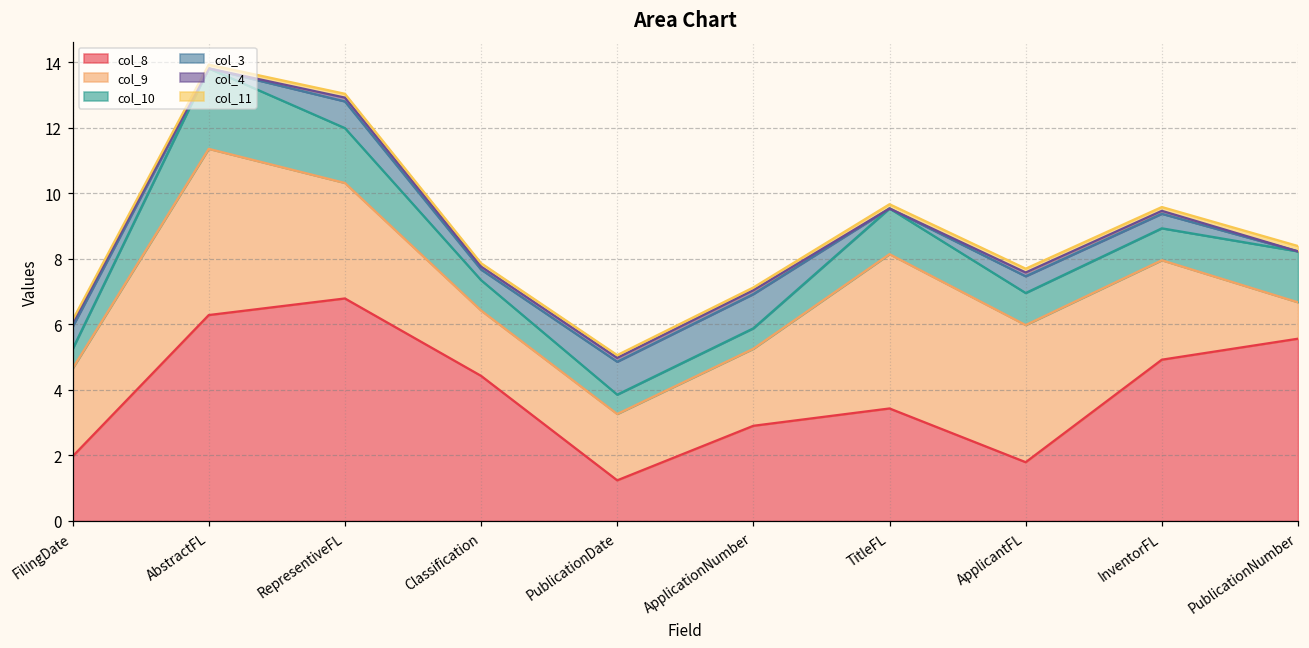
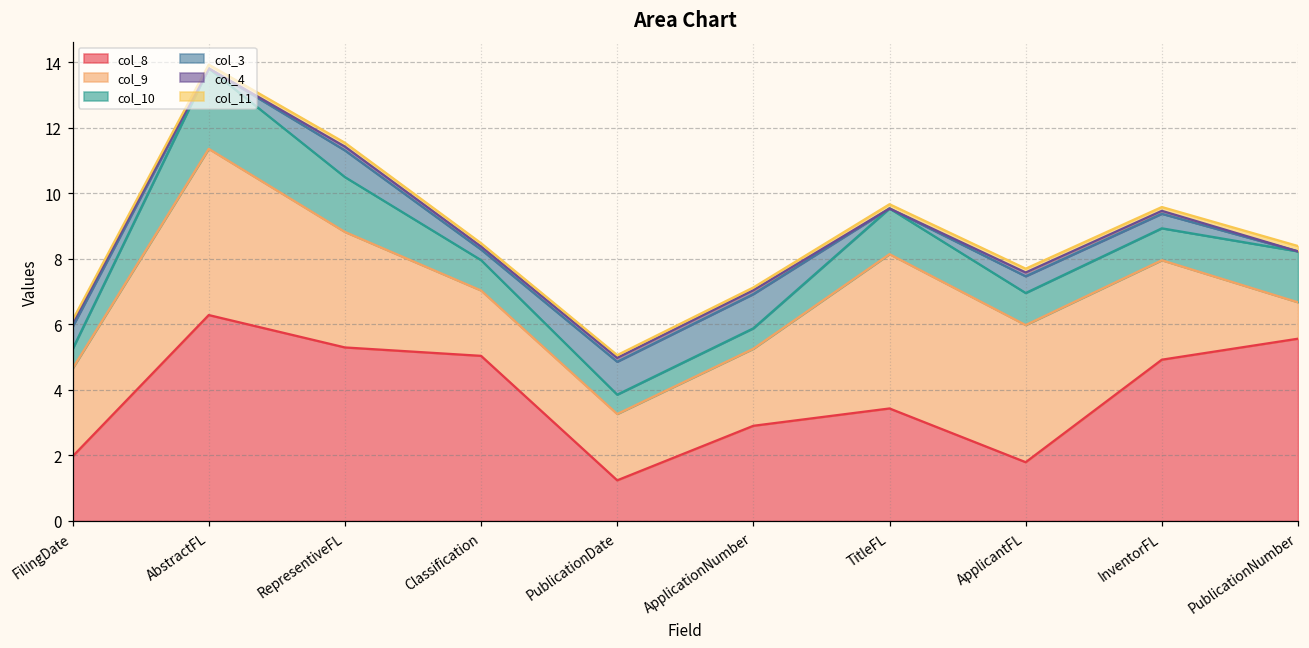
col_8, RepresentiveFL: 6.8 -> 5.3
col_8, Classification: 4.4 -> 5.0
